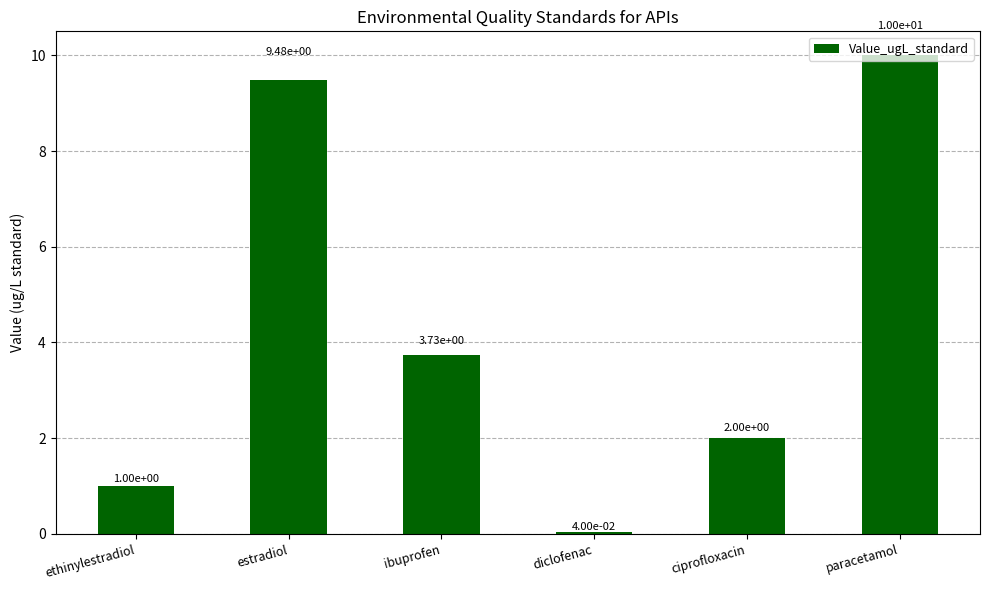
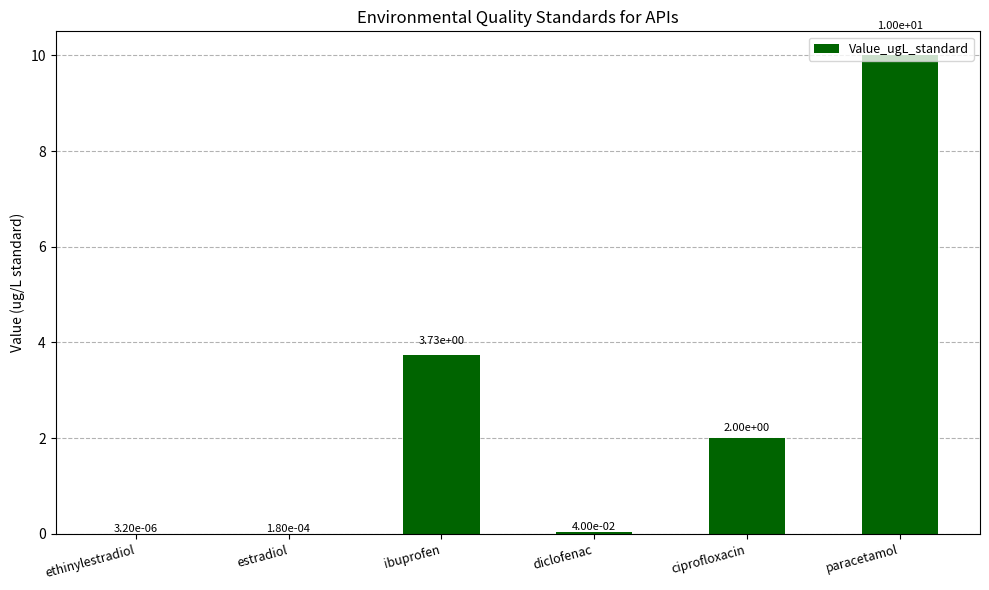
ethinylestradiol: 1.00e+00 -> 3.20e-06
estradiol: 9.48e+00 -> 1.80e-04
